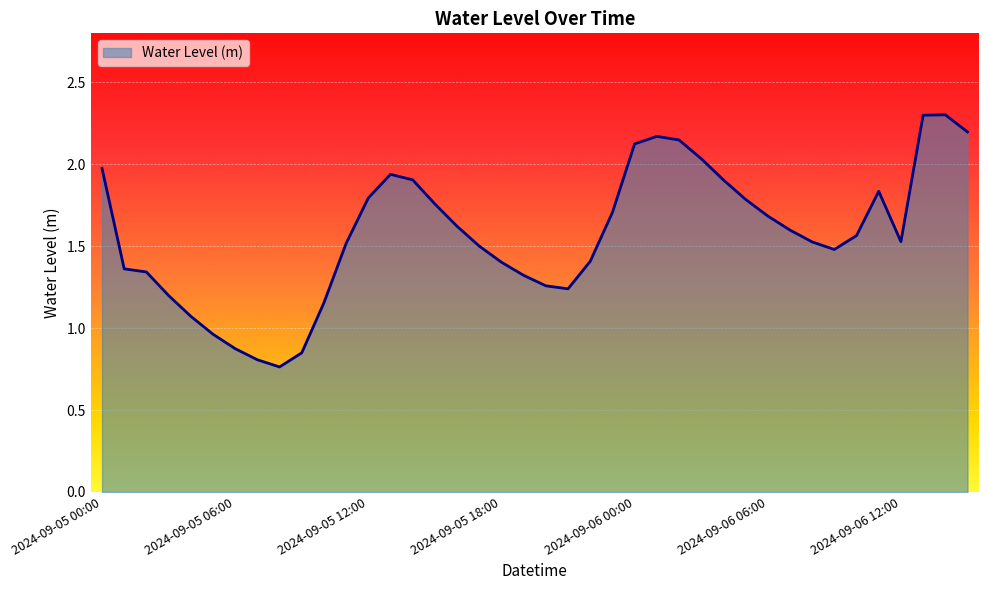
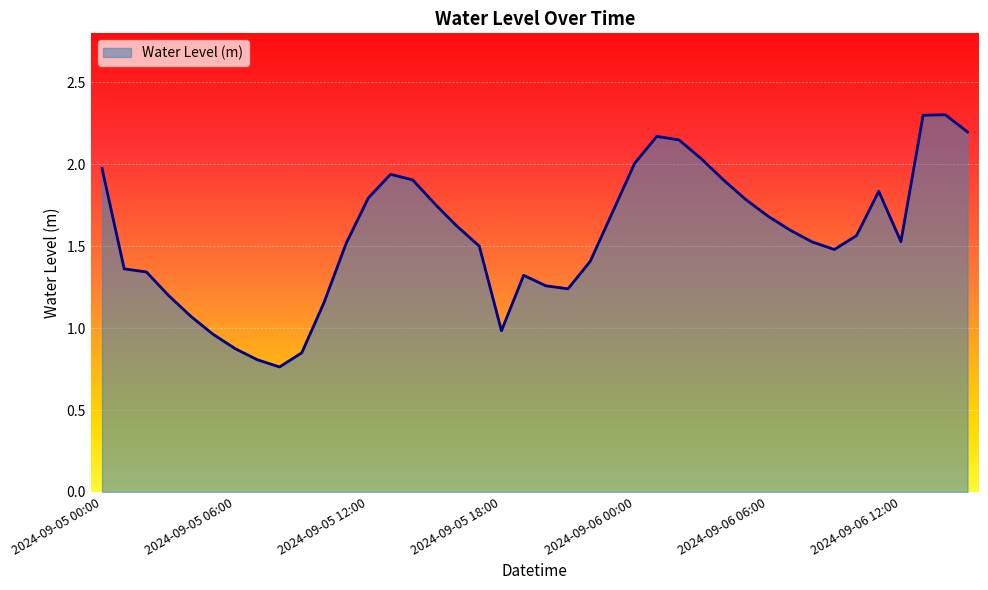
2024-09-05 18:00: 1.40 -> 0.98
2024-09-06 00:00: 2.12 -> 2.01
